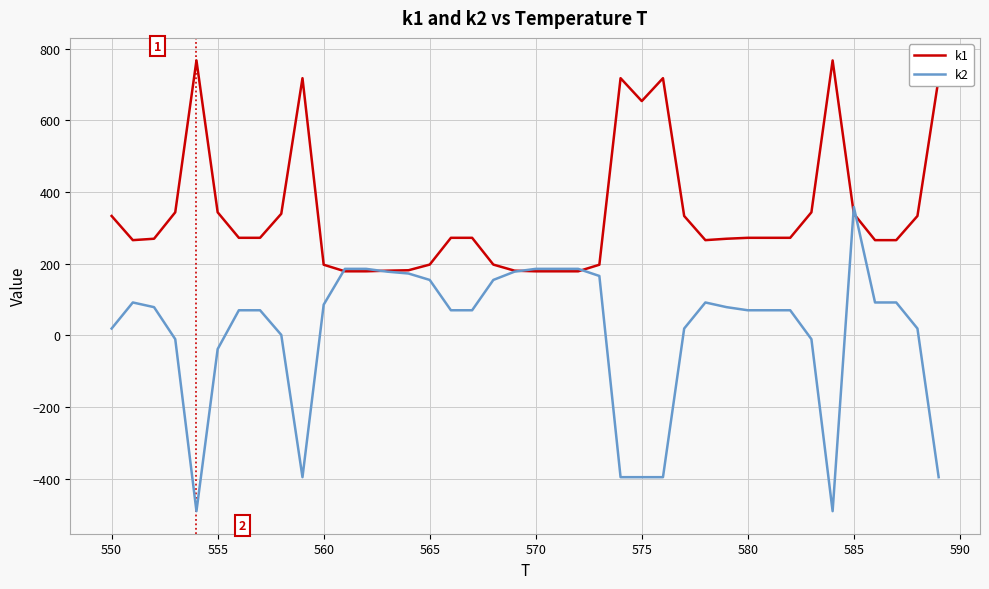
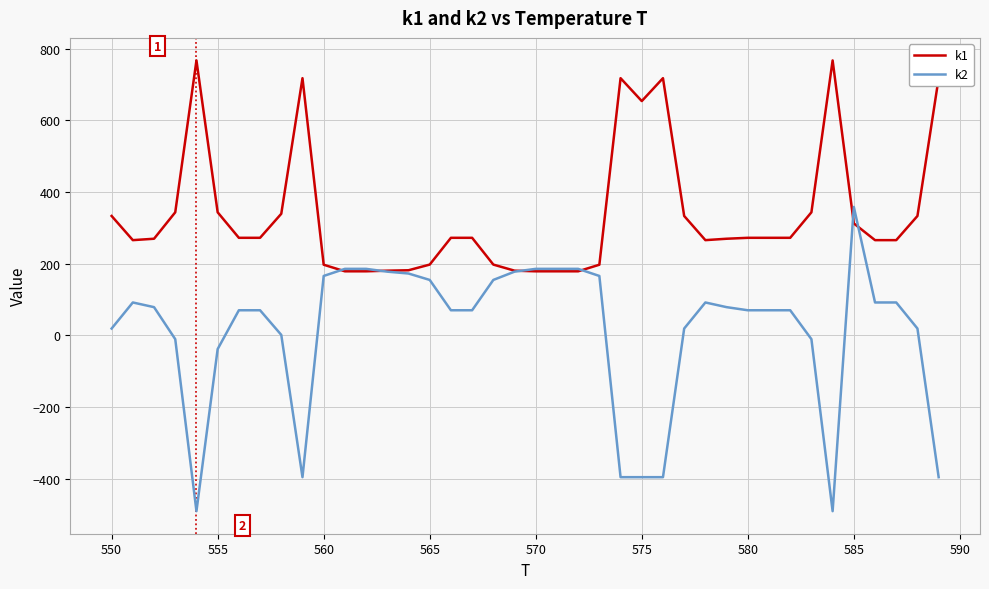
k2, 560: 90 -> 170
k1, 585: 340 -> 310
